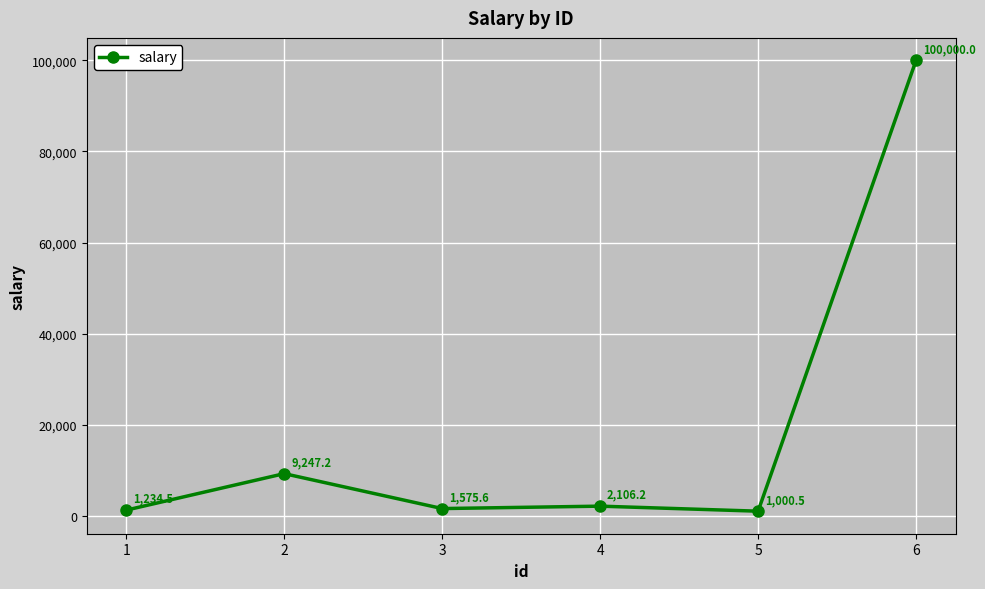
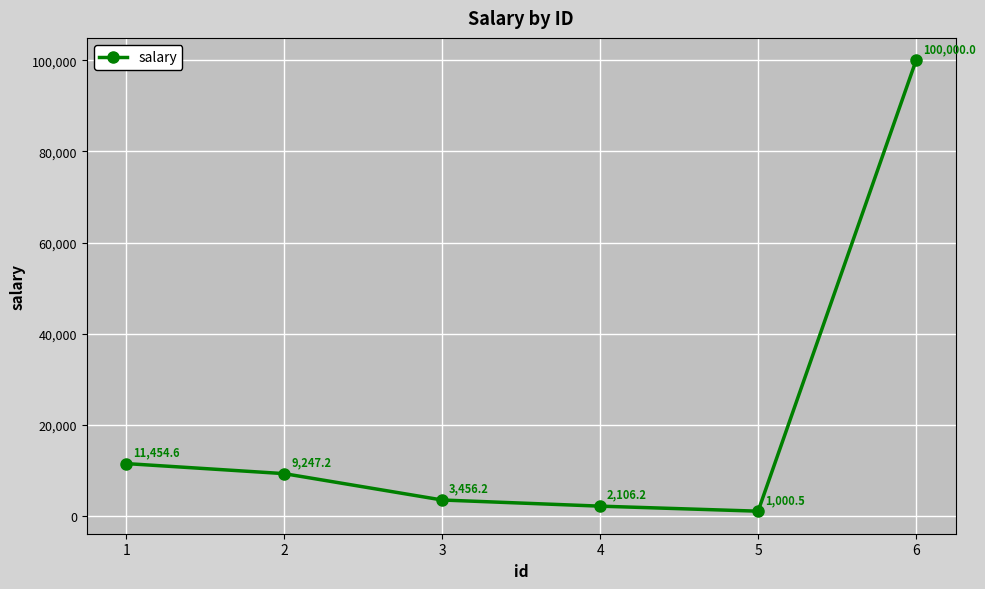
1: 1,234.5 -> 11,454.6
3: 1,575.6 -> 3,456.2
